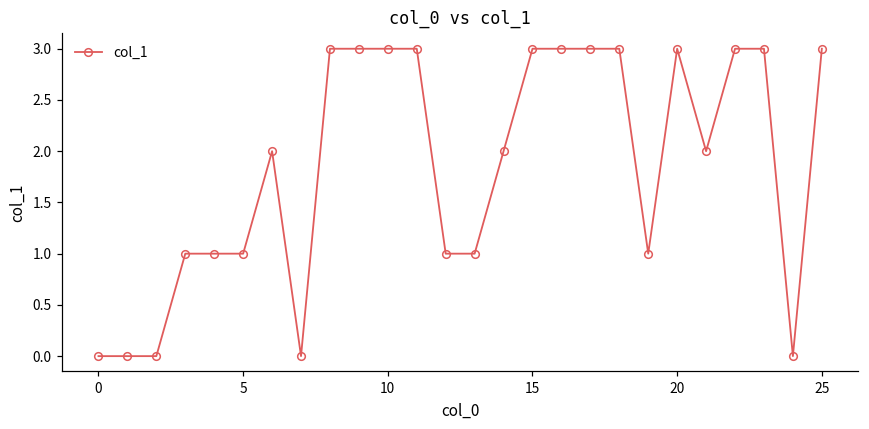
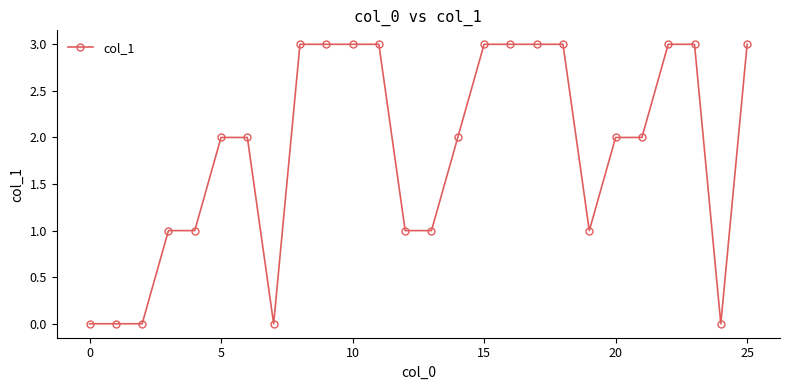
5: 1 -> 2
20: 3 -> 2
